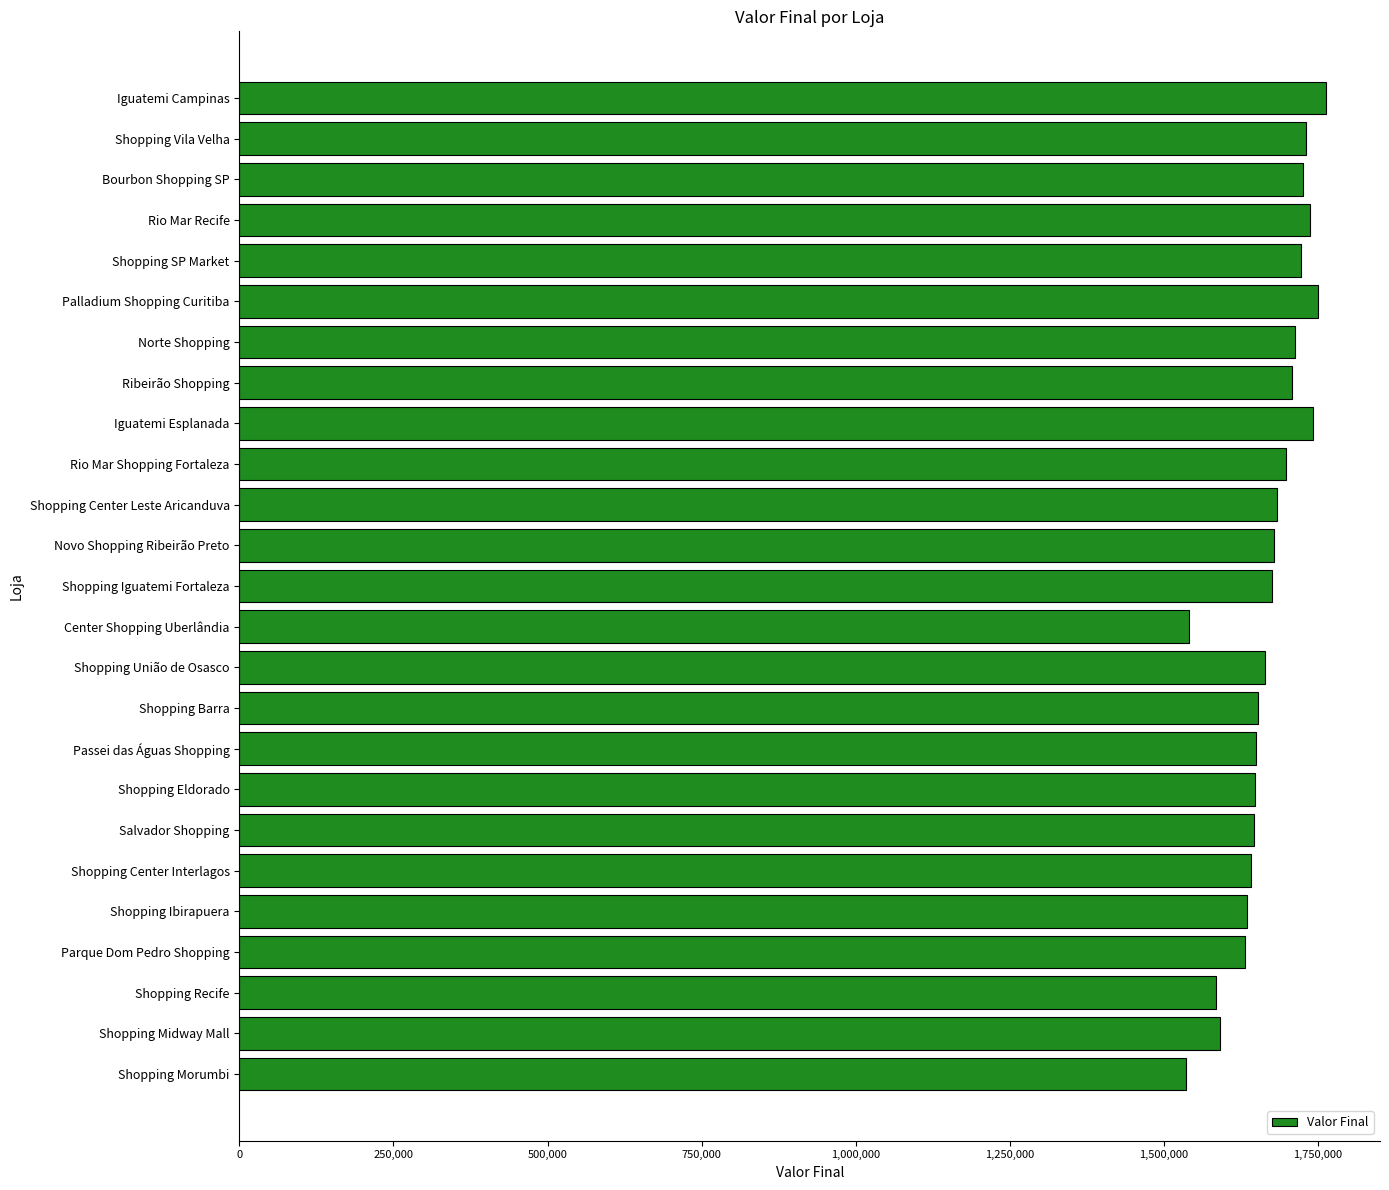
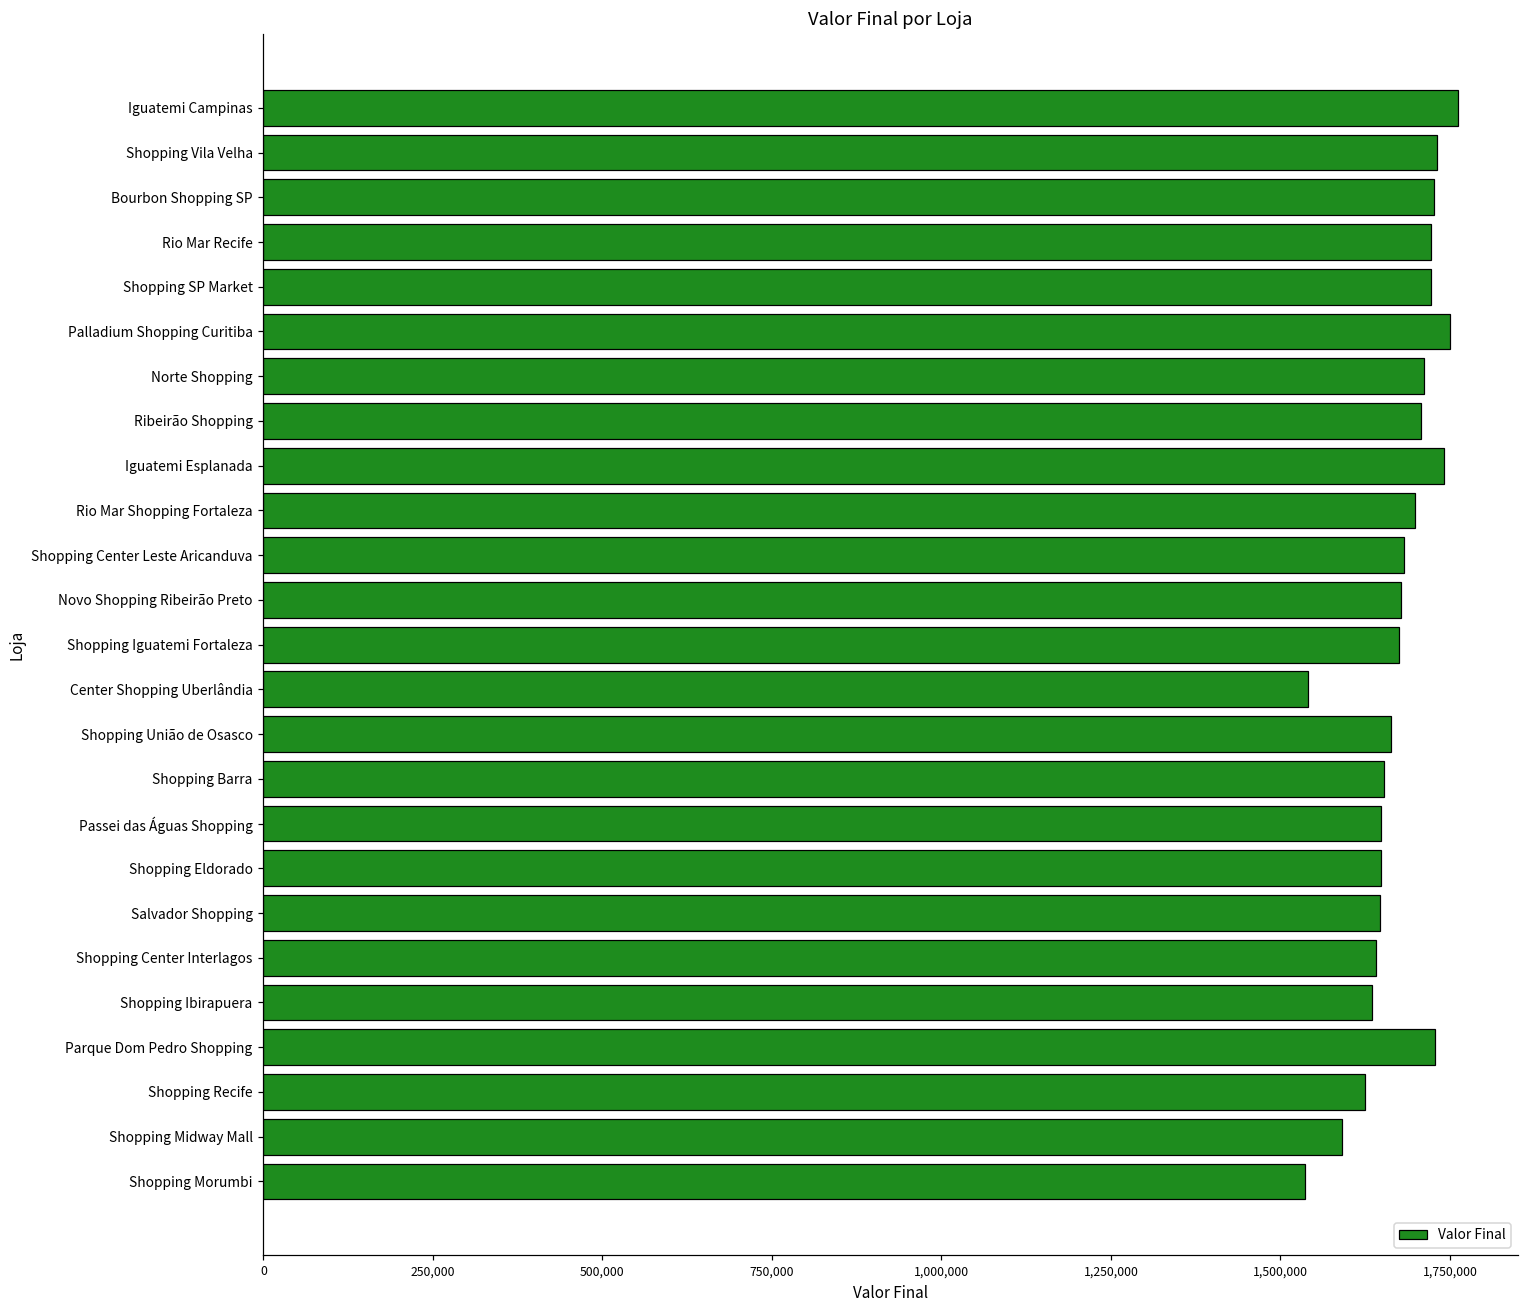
Rio Mar Recife: 1,740,000 -> 1,720,000
Parque Dom Pedro Shopping: 1,630,000 -> 1,730,000
Shopping Recife: 1,580,000 -> 1,620,000
